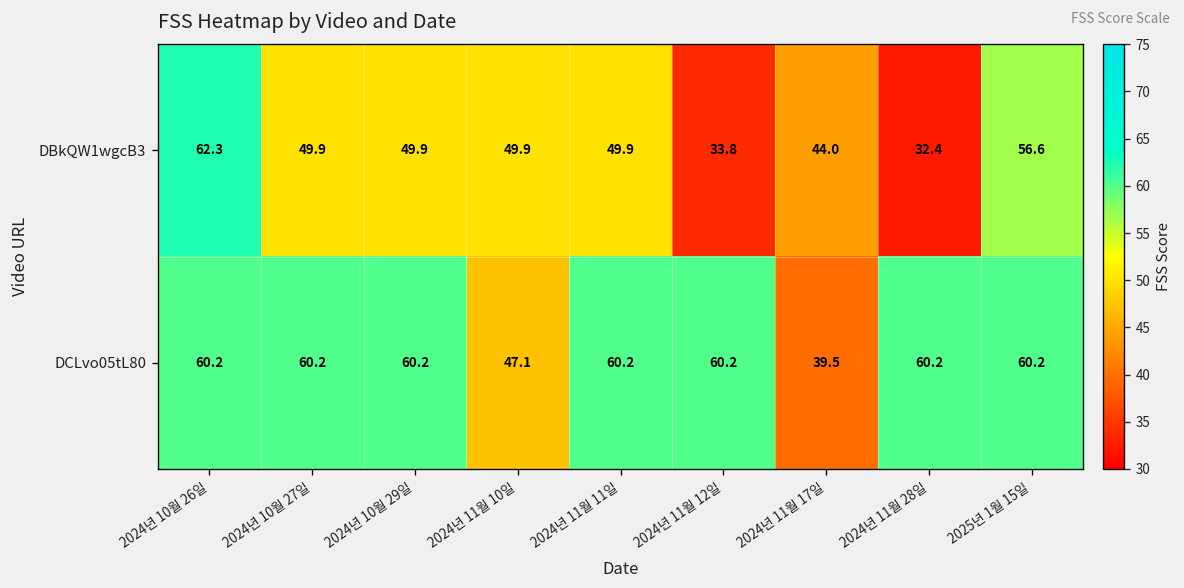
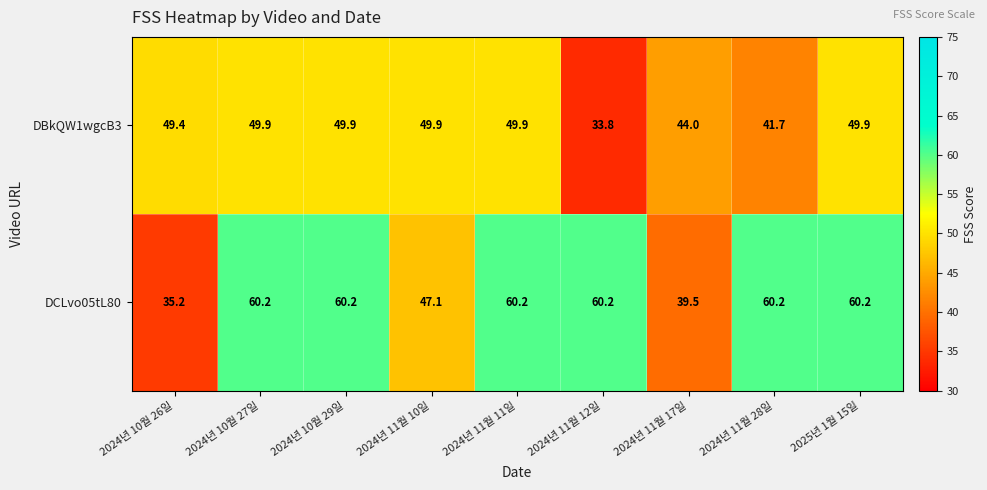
DBkQW1wgcB3, 2024년 10월 26일: 62.3 -> 49.4
DBkQW1wgcB3, 2024년 11월 28일: 32.4 -> 41.7
DBkQW1wgcB3, 2025년 1월 15일: 56.6 -> 49.9
DCLvo05tL80, 2024년 10월 26일: 60.2 -> 35.2
